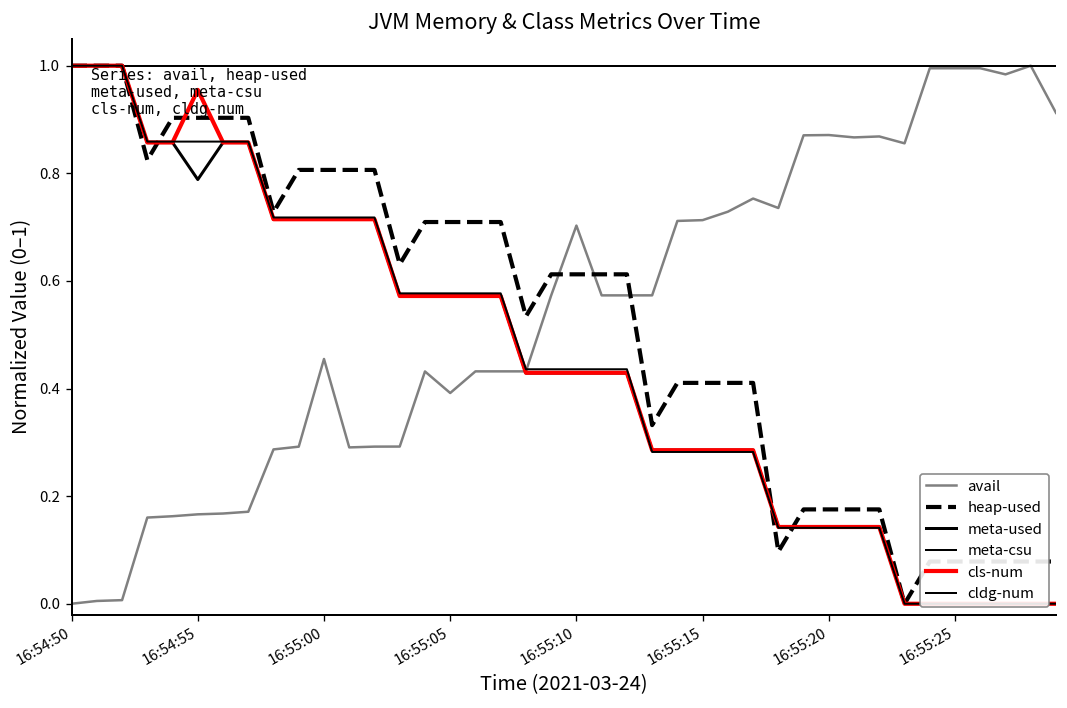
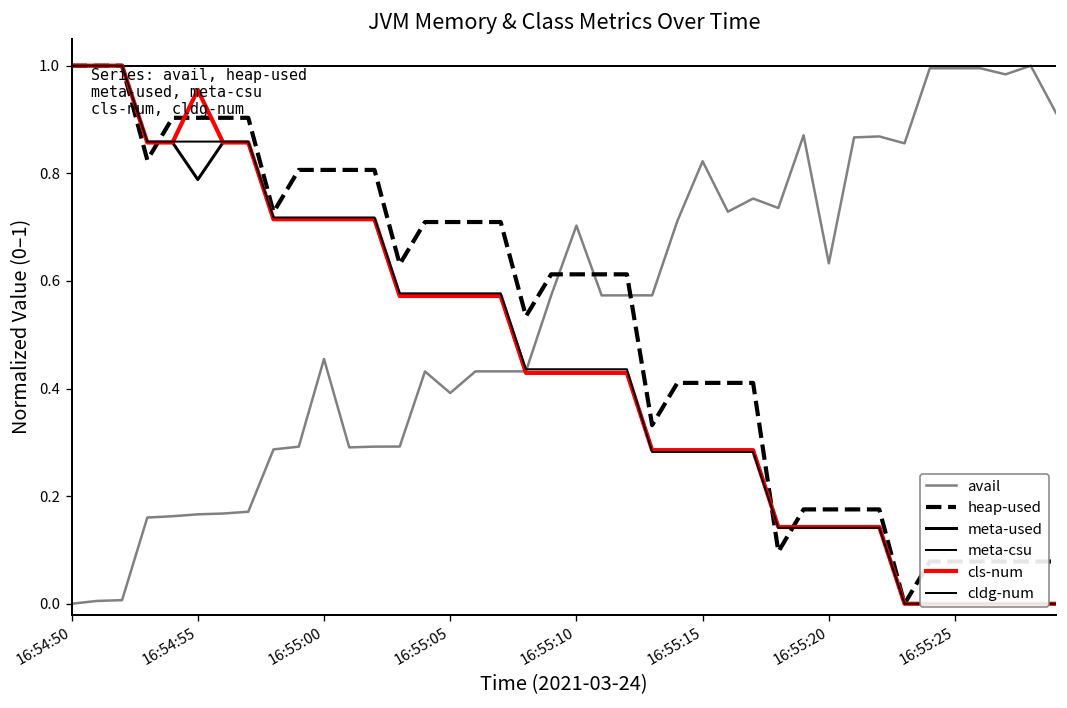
avail, 16:55:15: 0.71 -> 0.82
avail, 16:55:20: 0.87 -> 0.63
